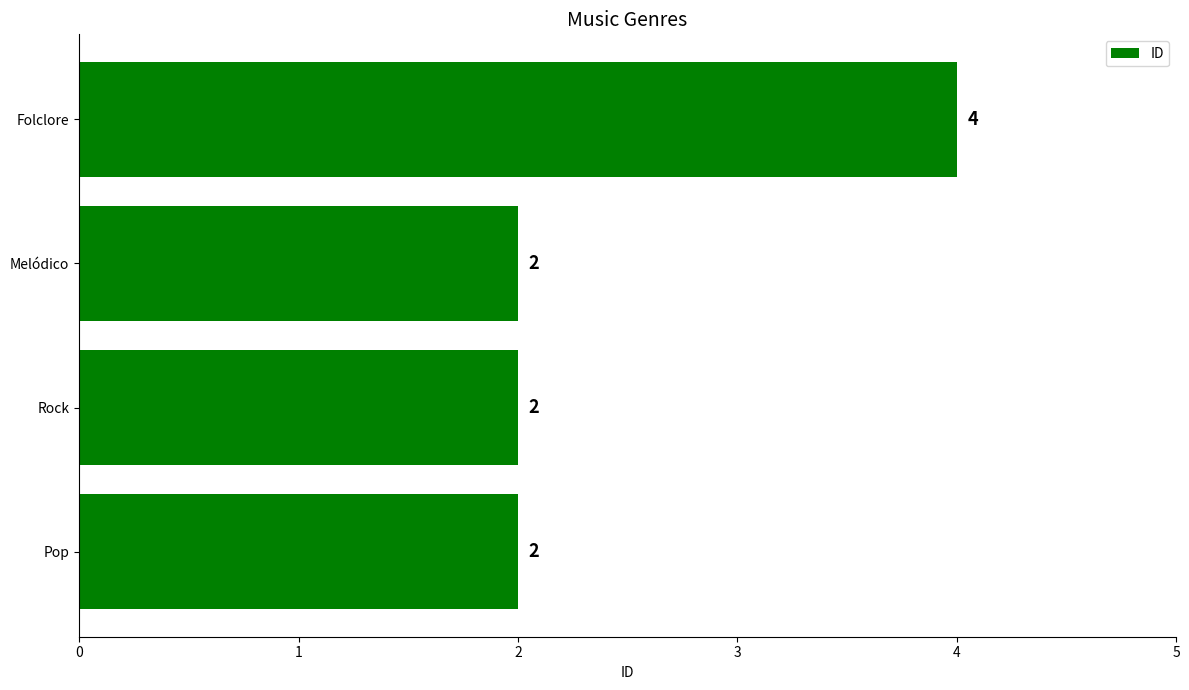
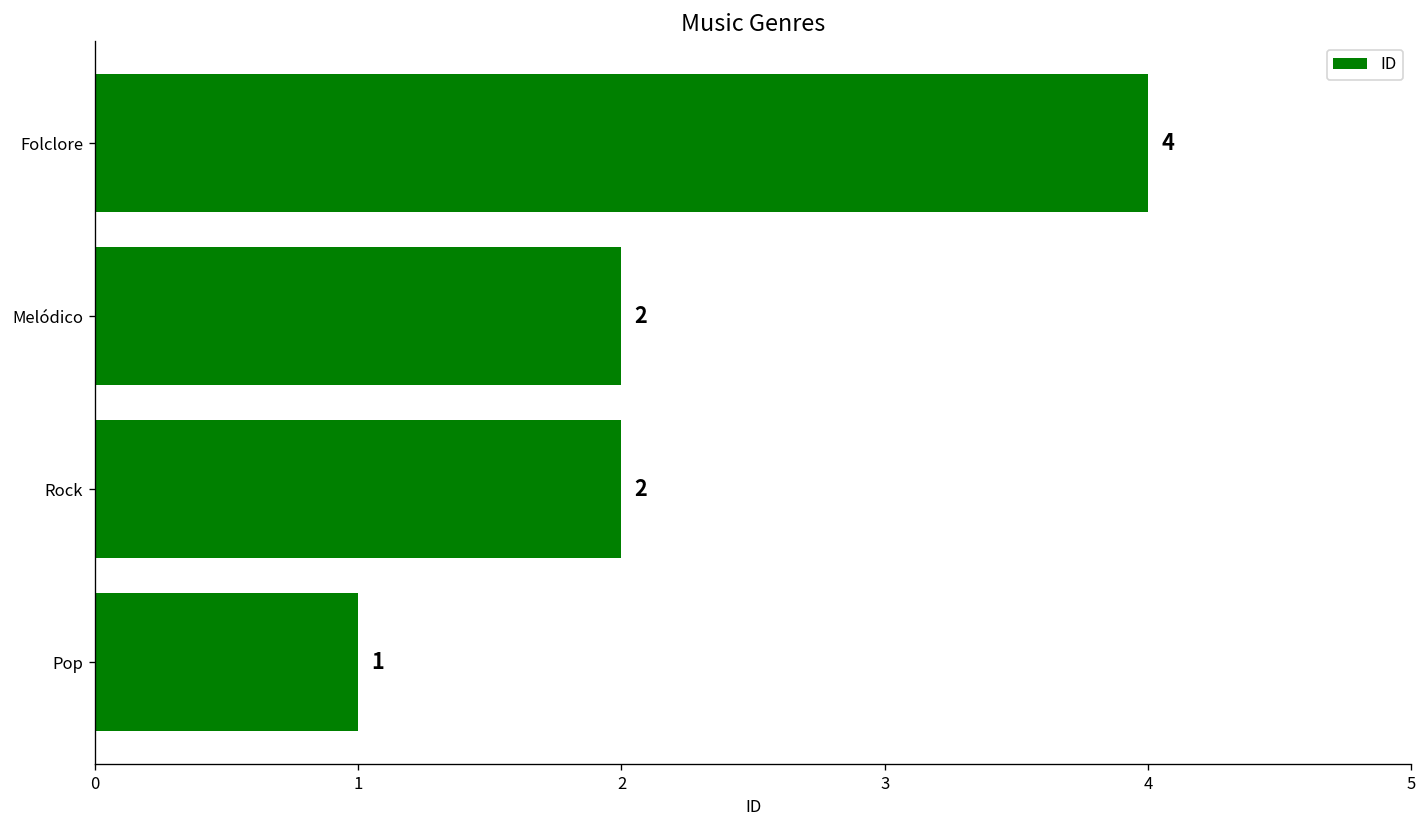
Pop: 2 -> 1
